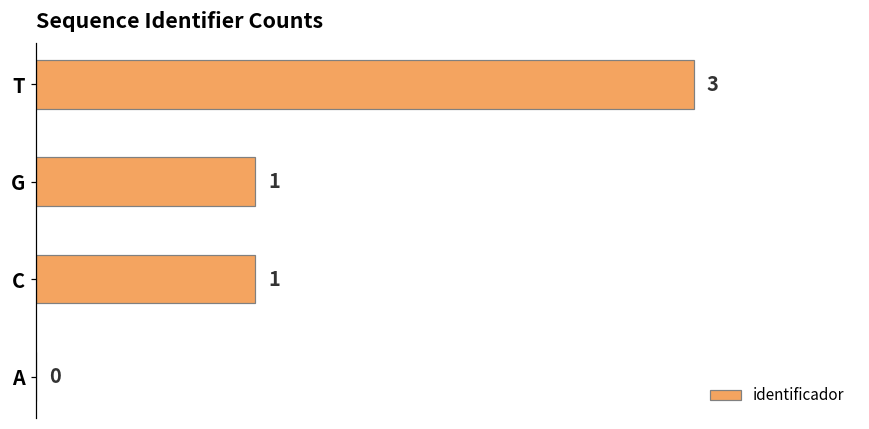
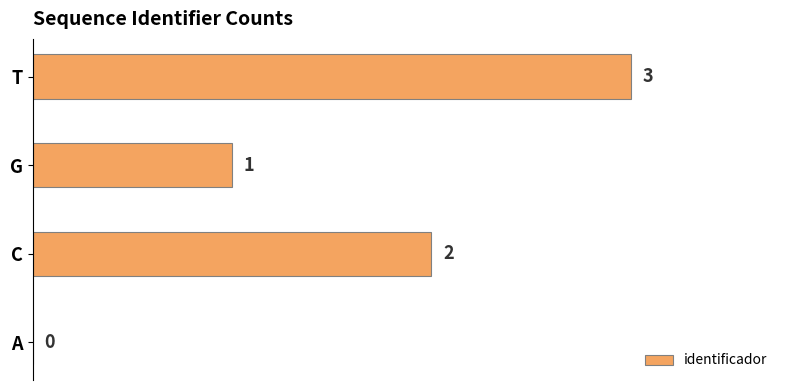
C: 1 -> 2
